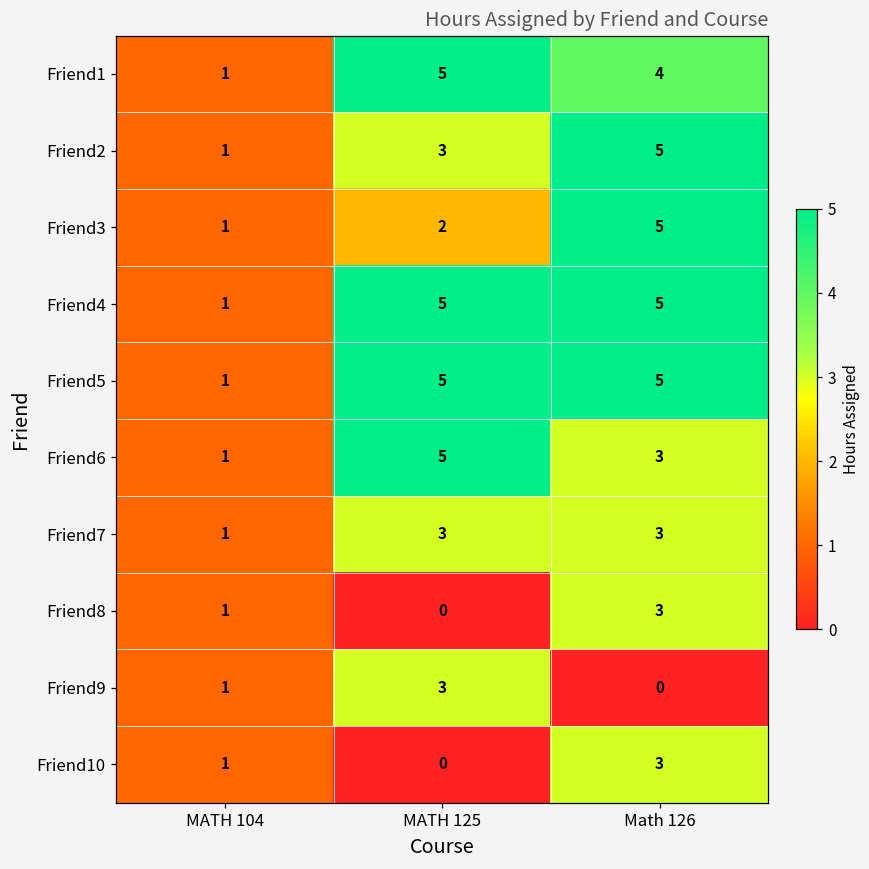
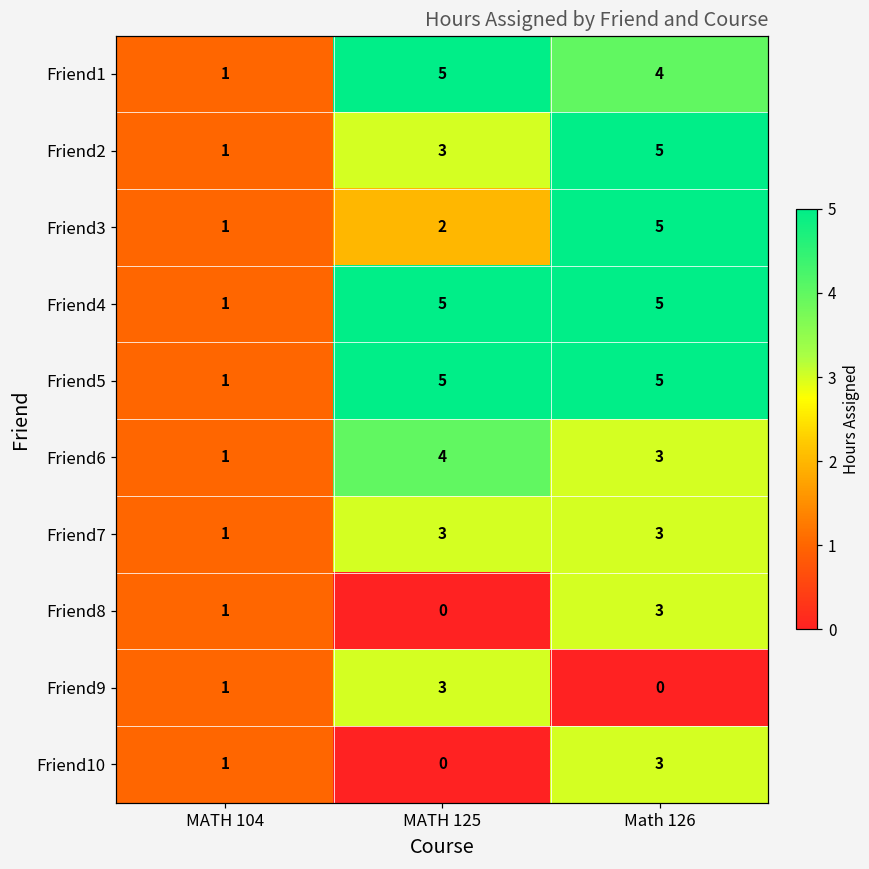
Friend6, MATH 125: 5 -> 4
